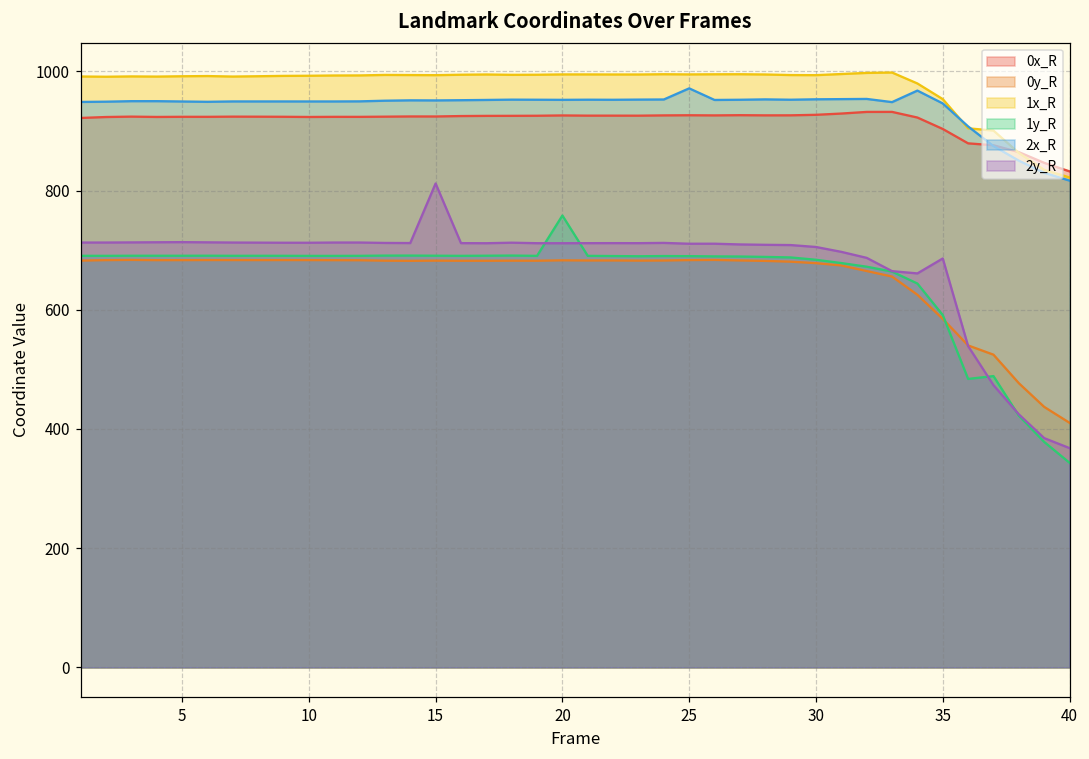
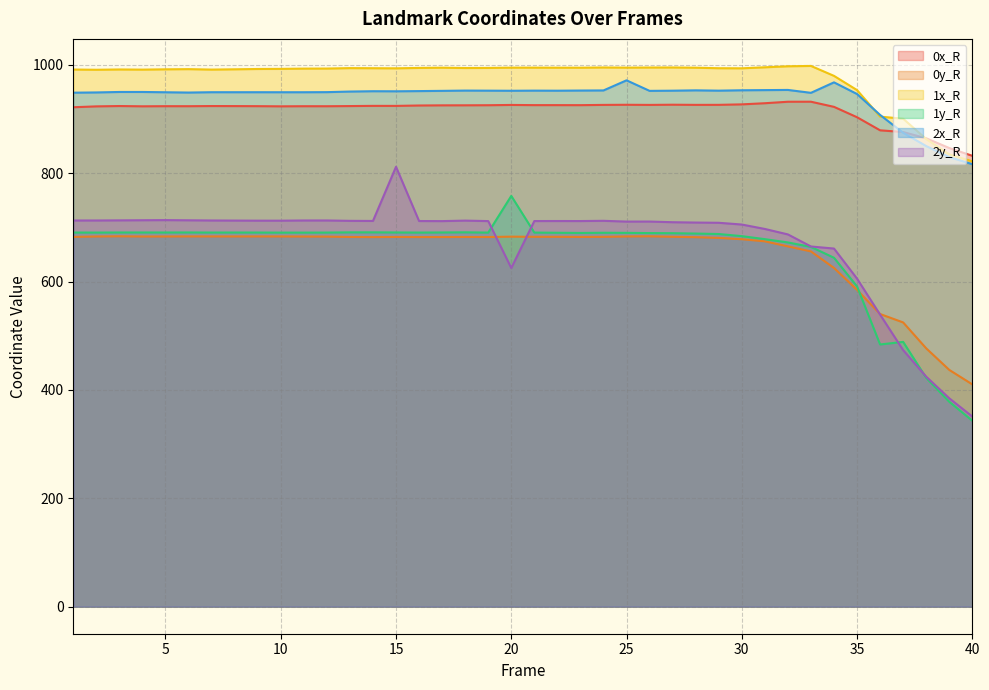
2y_R, 20: 710 -> 630
2y_R, 35: 690 -> 610
2y_R, 40: 370 -> 350
